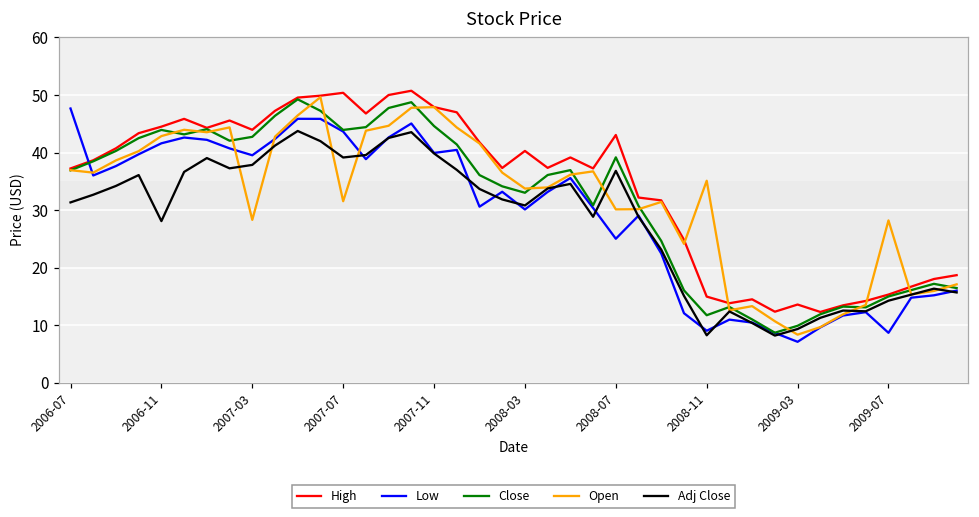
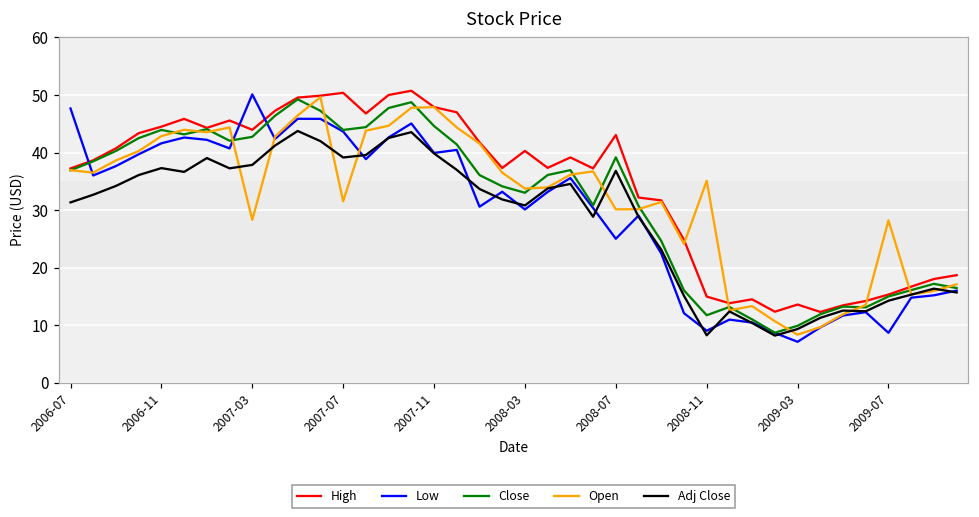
Adj Close, 2006-11: 28 -> 37
Low, 2007-03: 40 -> 50
